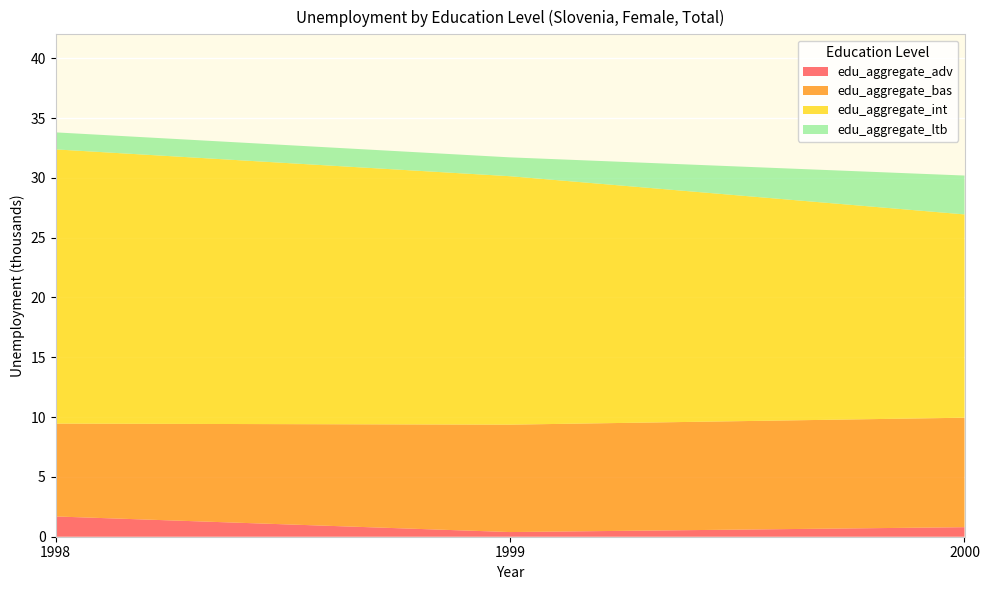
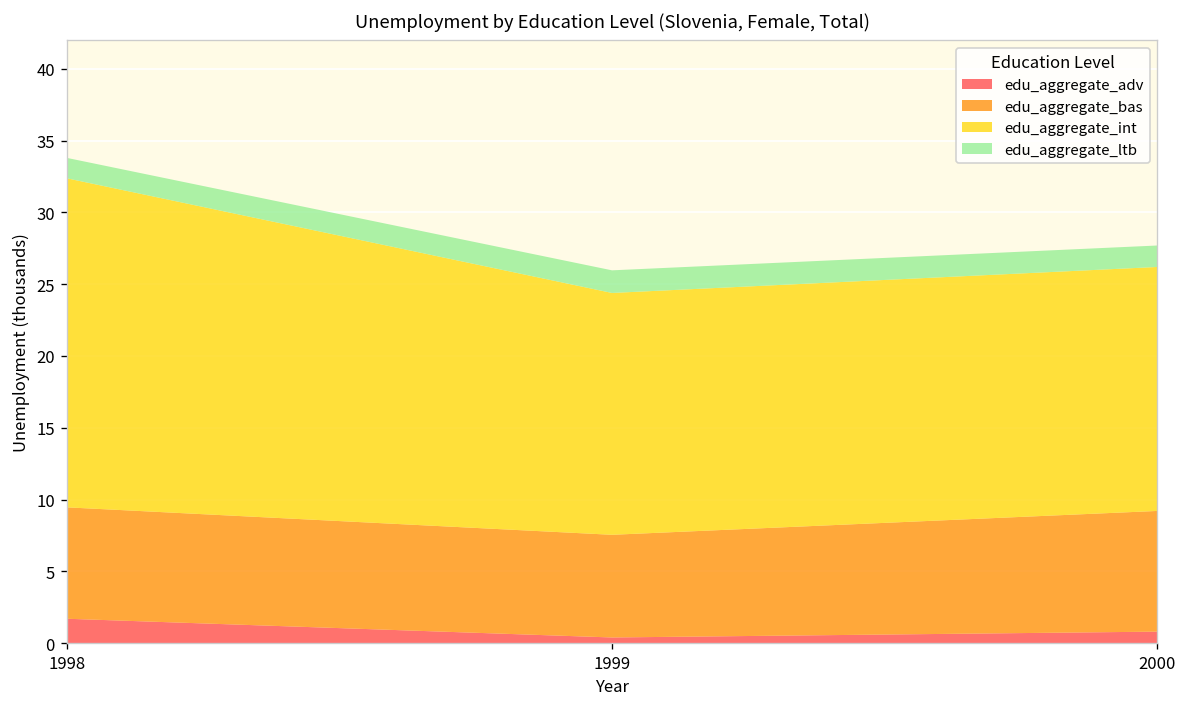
edu_aggregate_bas, 1999: 9.0 -> 7.2
edu_aggregate_int, 1999: 20.8 -> 16.8
edu_aggregate_bas, 2000: 9.2 -> 8.4
edu_aggregate_ltb, 2000: 3.2 -> 1.5
